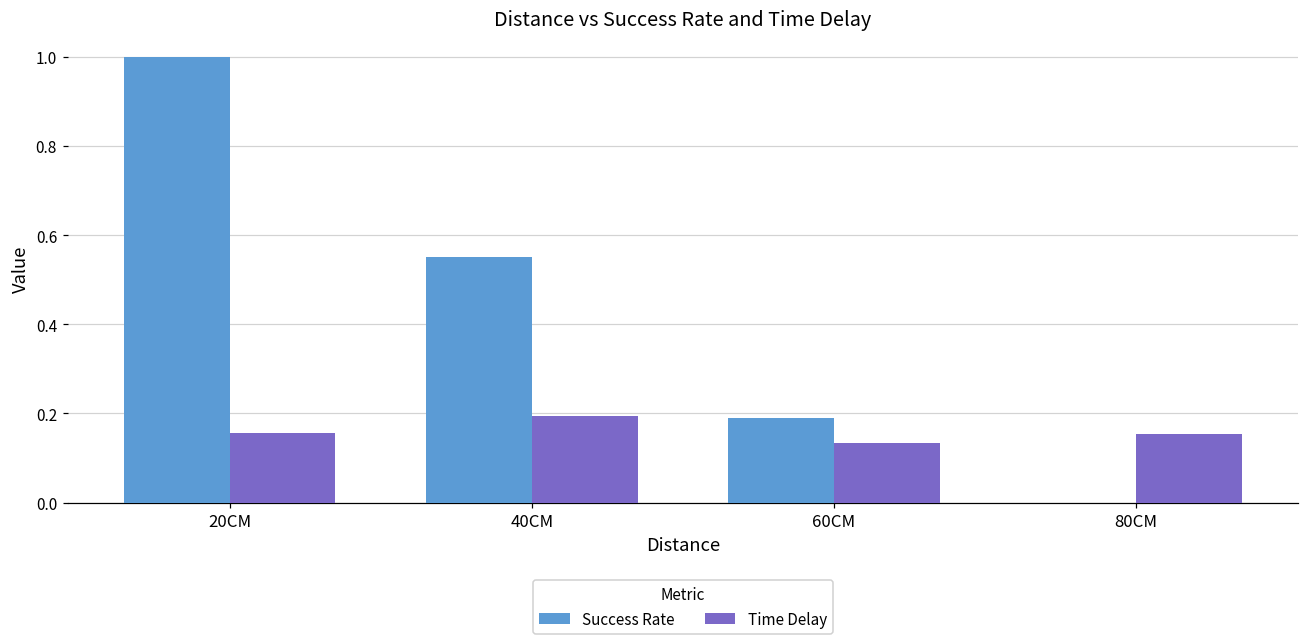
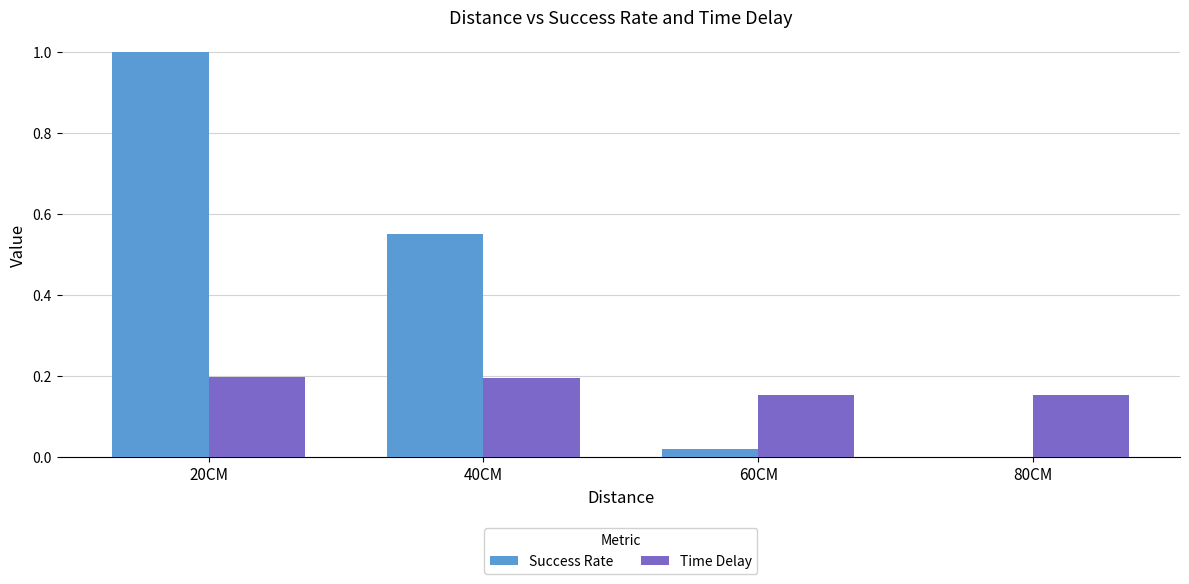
Time Delay, 20CM: 0.16 -> 0.20
Success Rate, 60CM: 0.19 -> 0.02
Time Delay, 60CM: 0.13 -> 0.15
